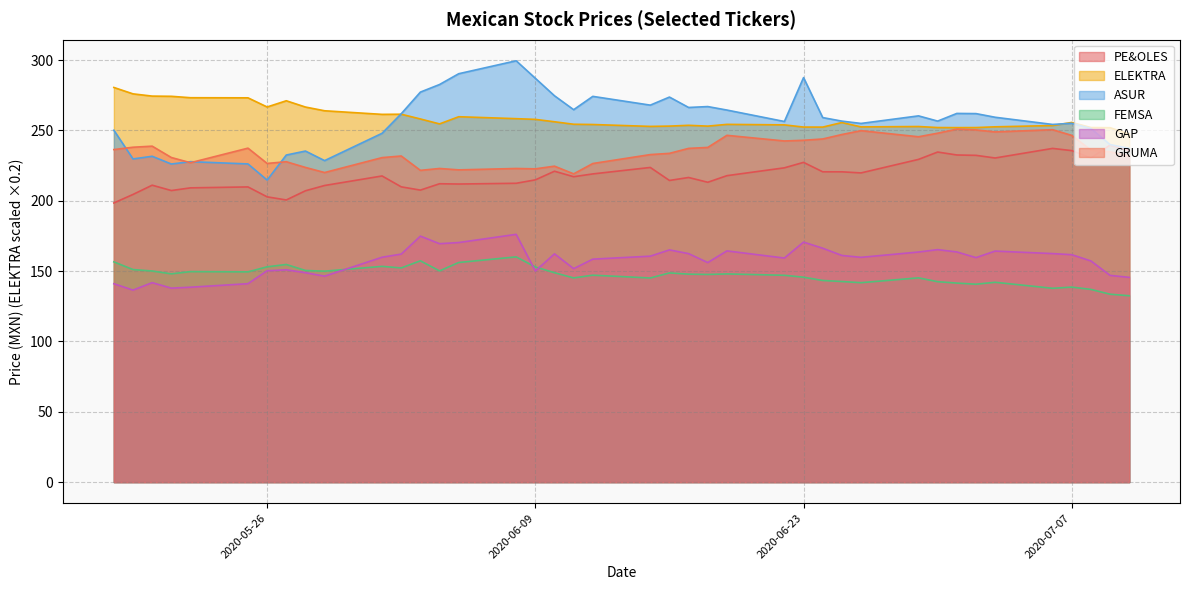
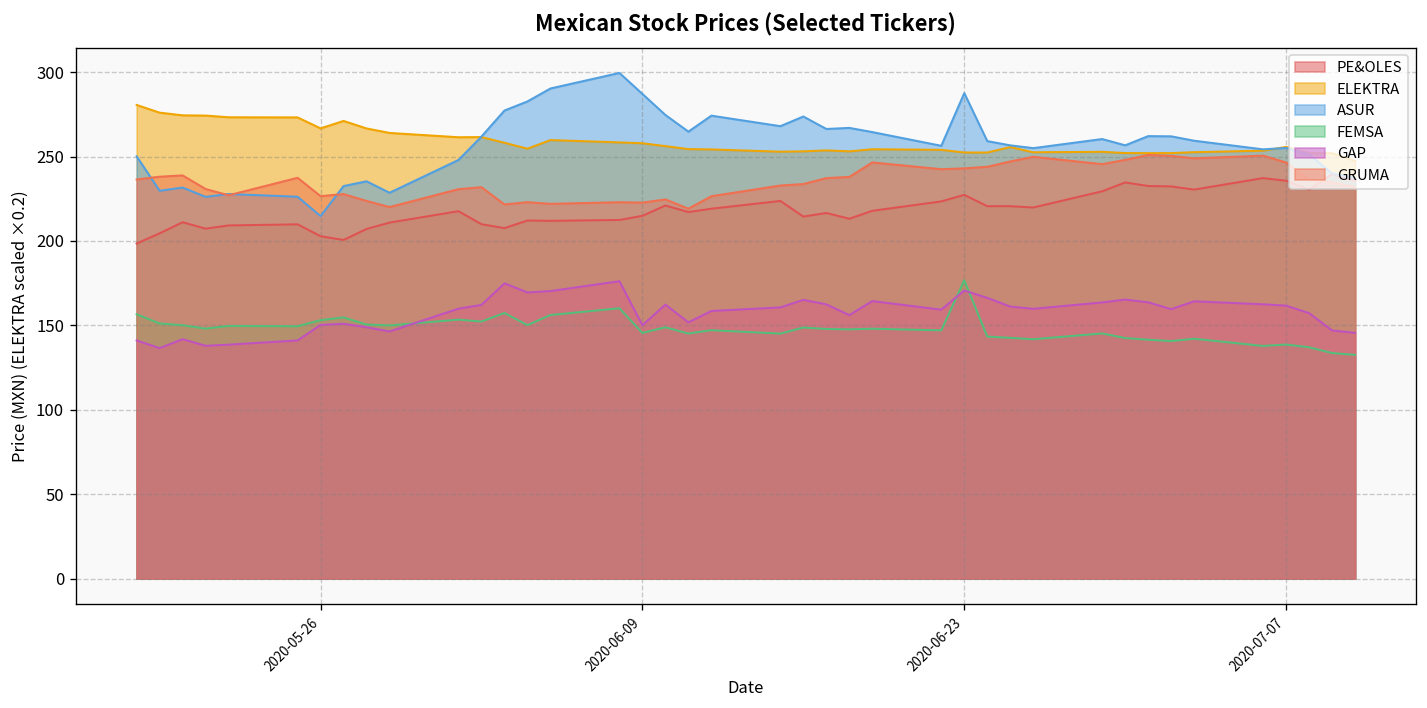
FEMSA, 2020-06-09: 153 -> 145
FEMSA, 2020-06-23: 146 -> 177
